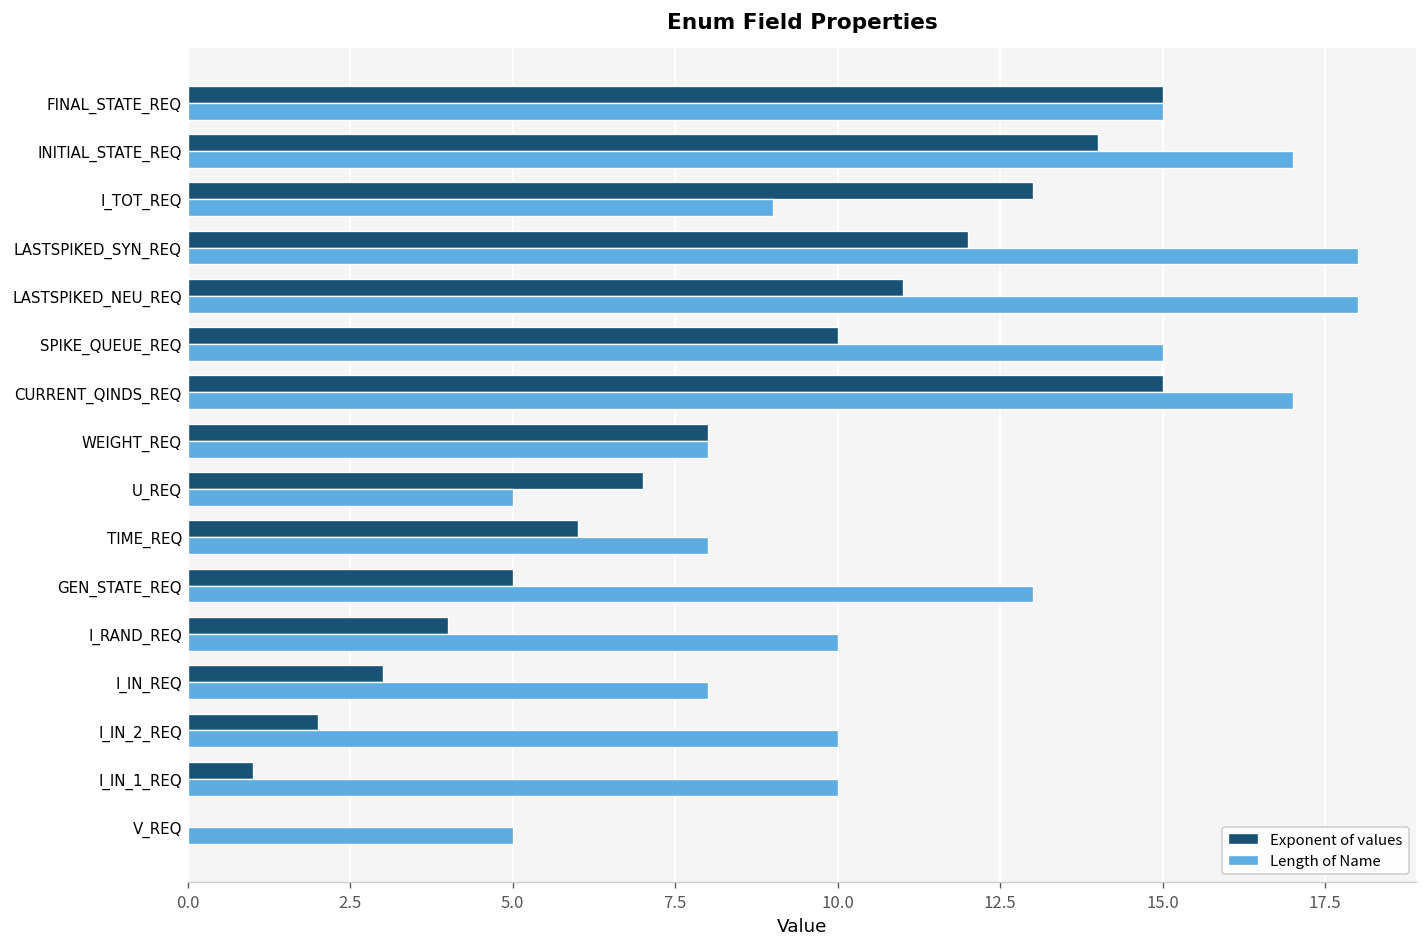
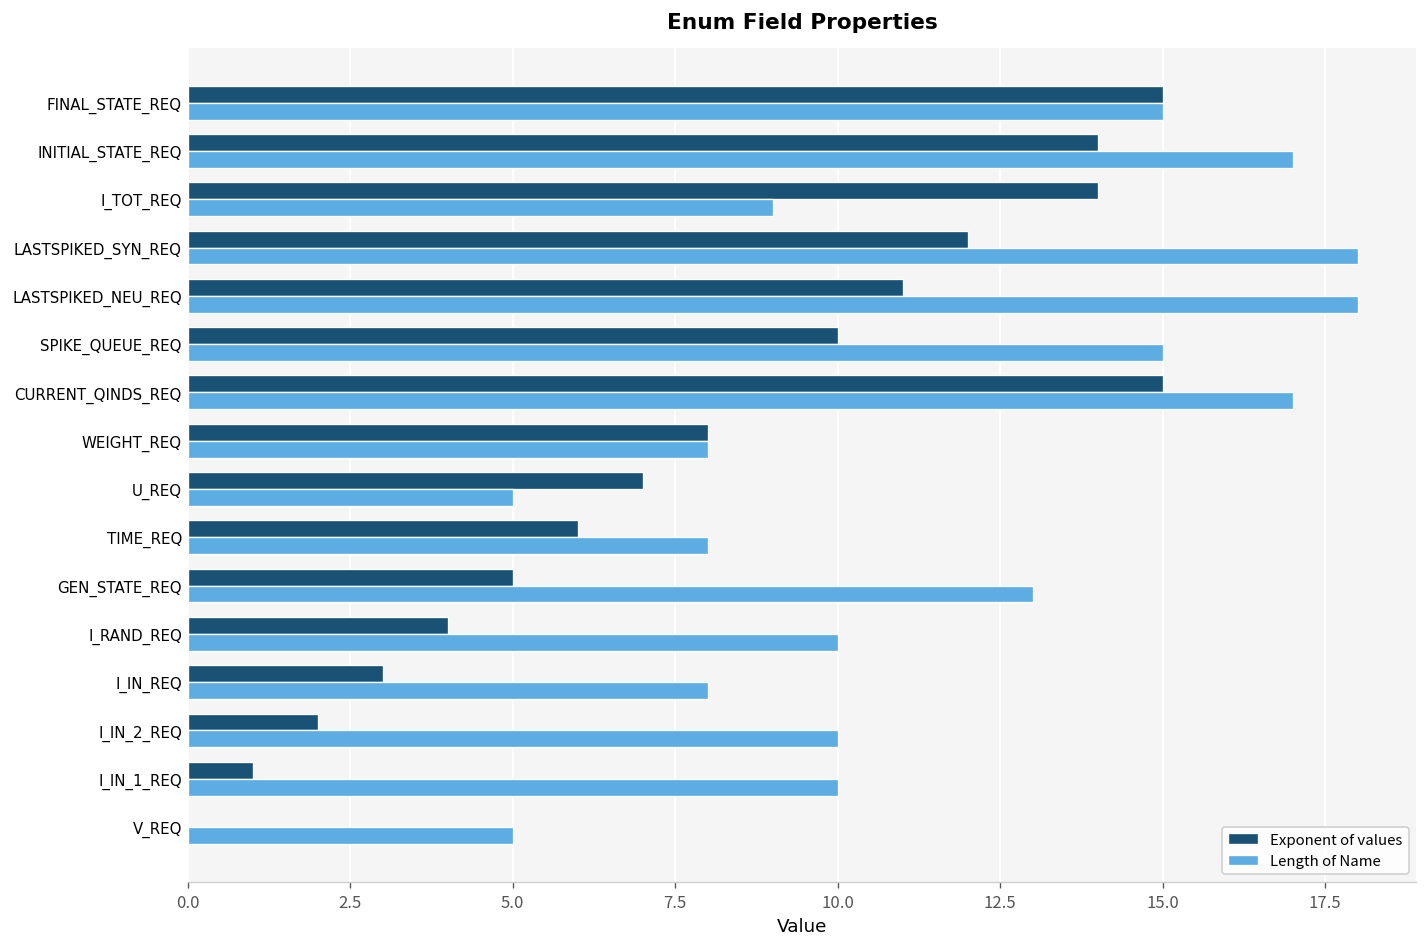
Exponent of values, I_TOT_REQ: 13 -> 14
